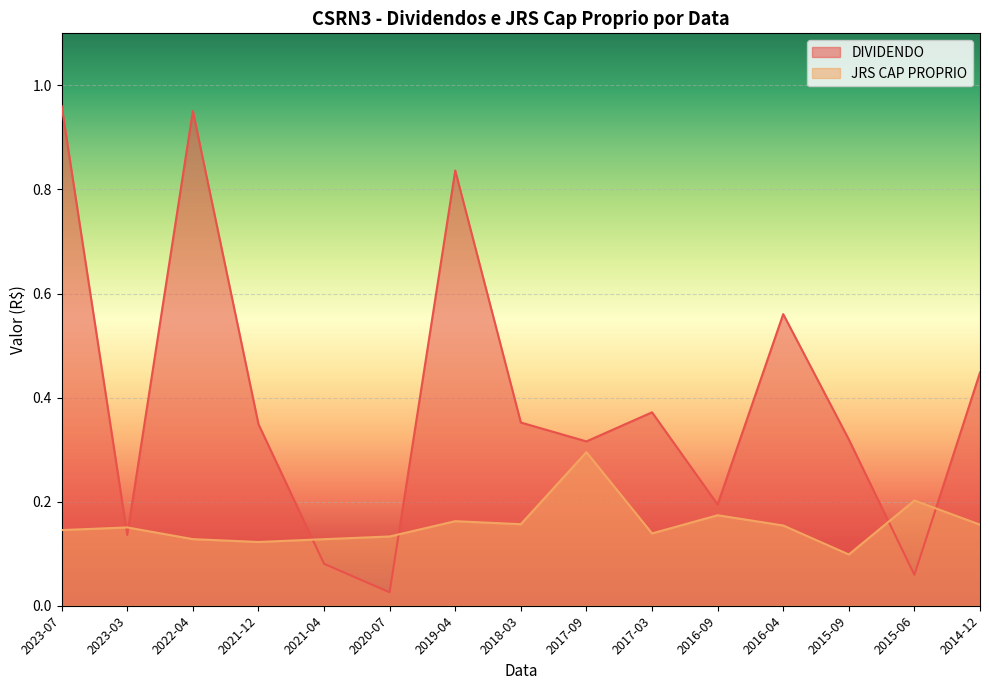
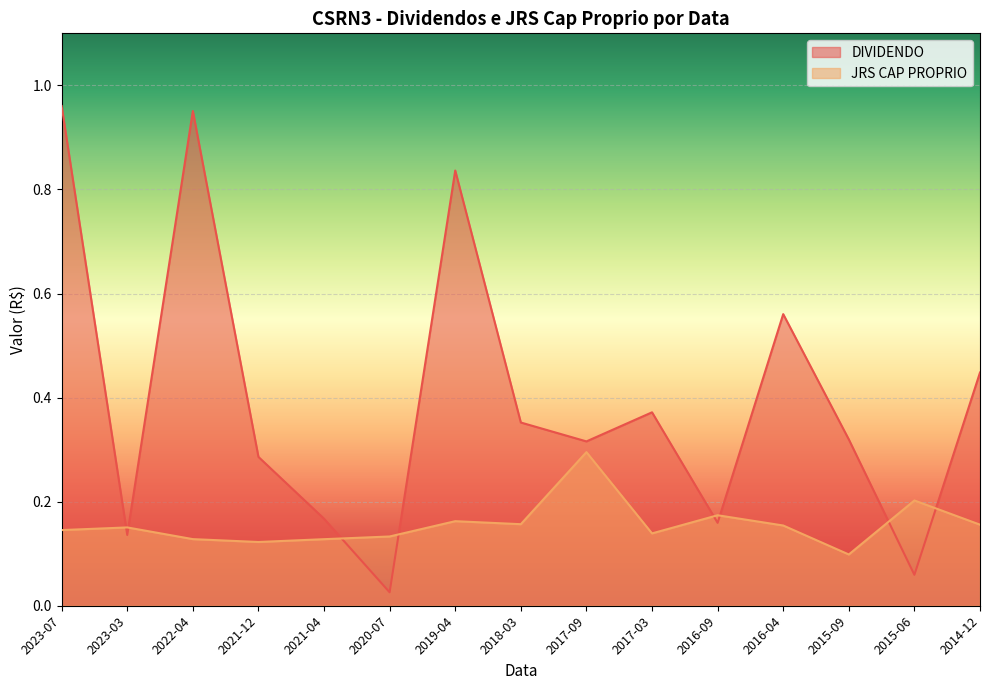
DIVIDENDO, 2021-12: 0.35 -> 0.29
DIVIDENDO, 2021-04: 0.08 -> 0.17
DIVIDENDO, 2016-09: 0.19 -> 0.16
